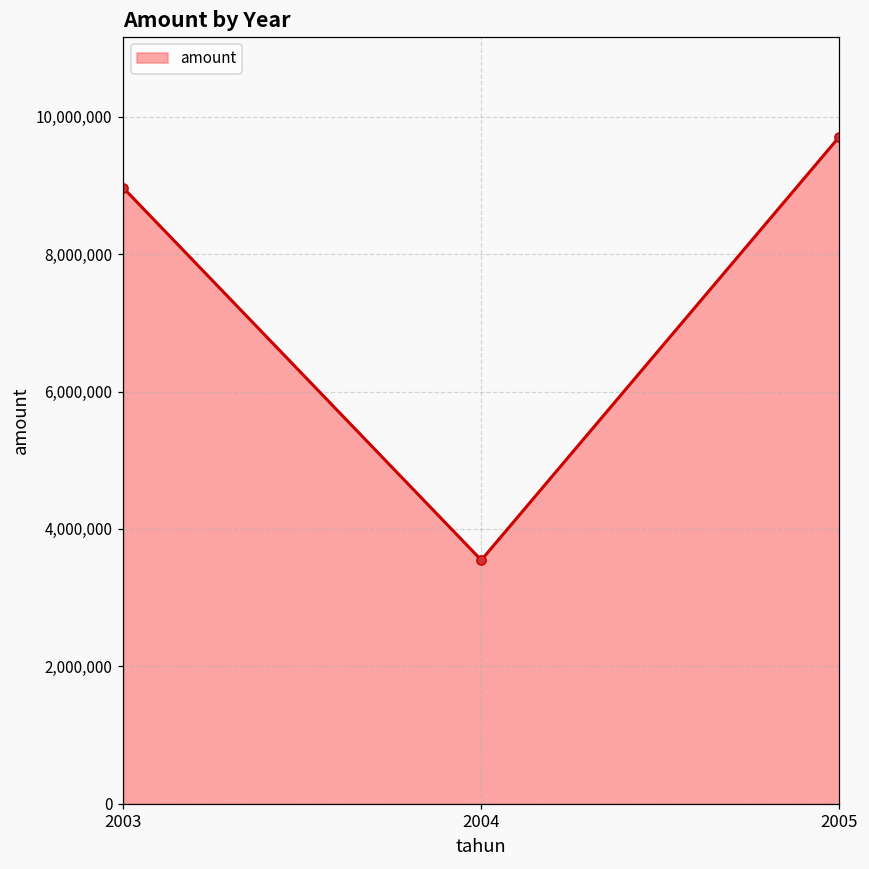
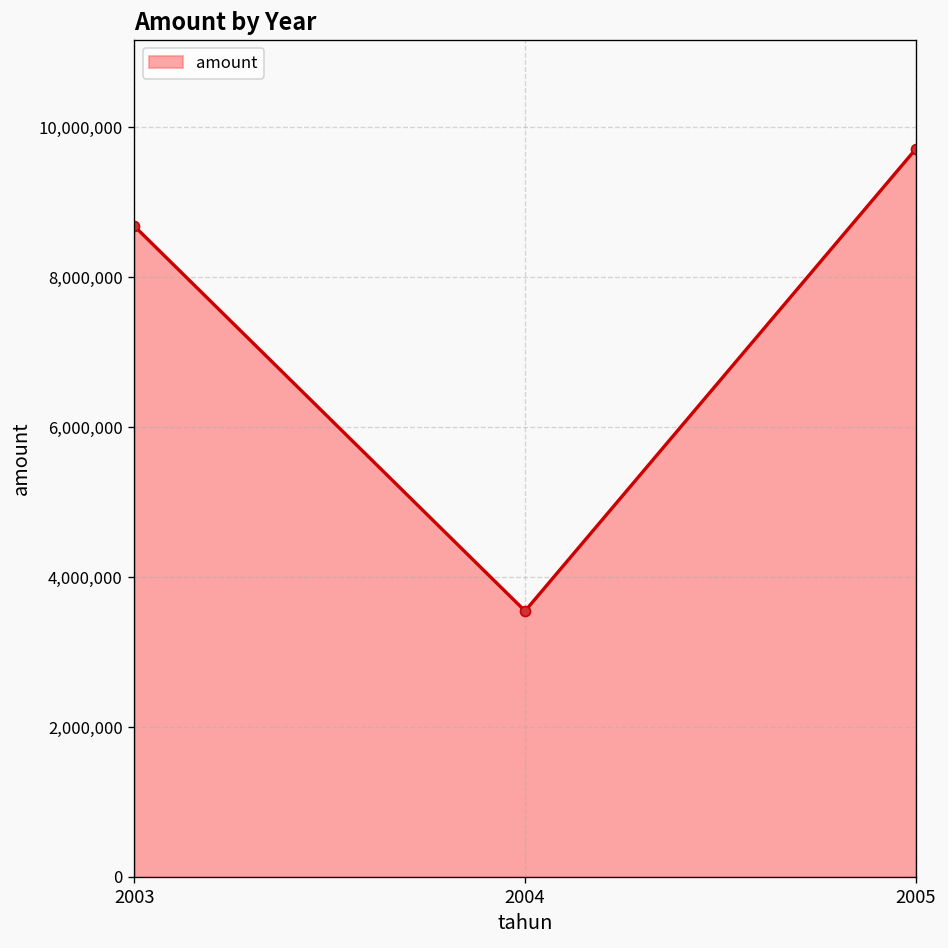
2003: 9,000,000 -> 8,700,000
